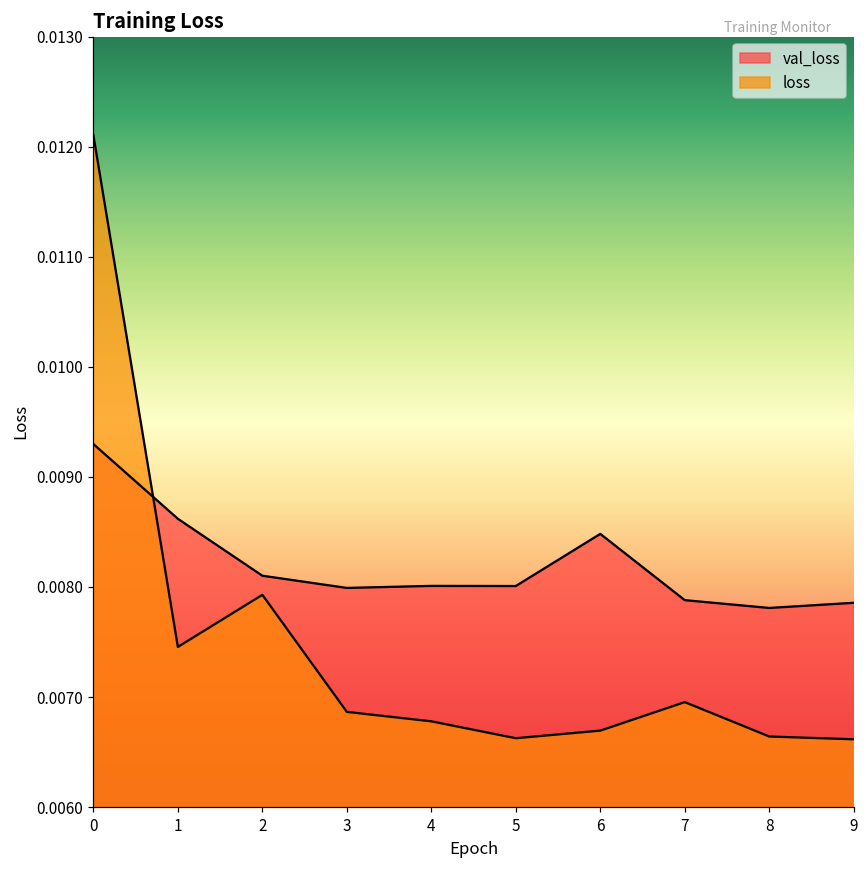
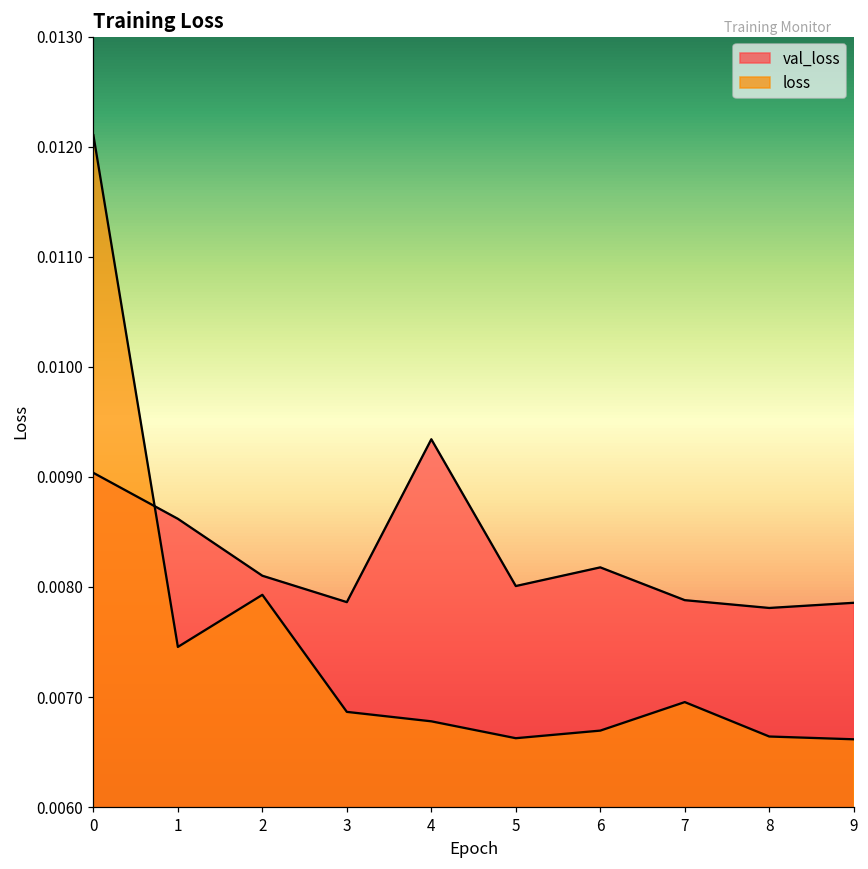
val_loss, 0: 0.00930 -> 0.00904
val_loss, 3: 0.00799 -> 0.00786
val_loss, 4: 0.00801 -> 0.00934
val_loss, 6: 0.00848 -> 0.00818
